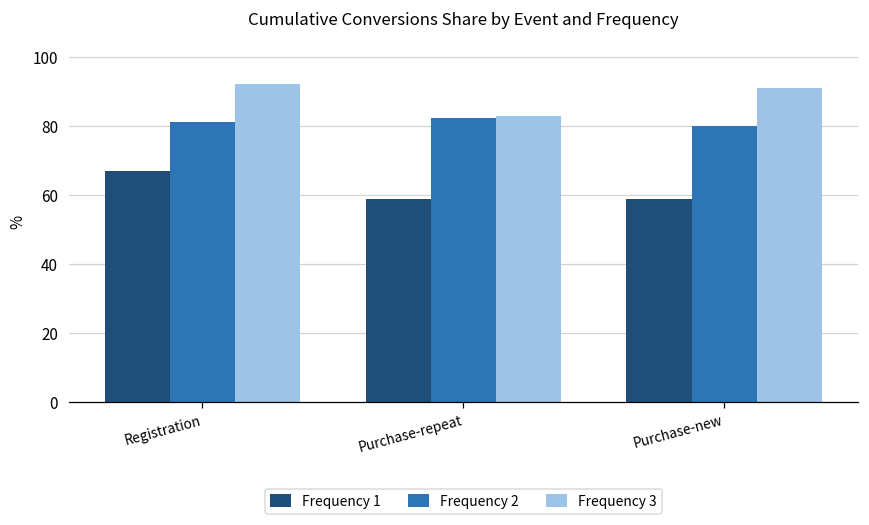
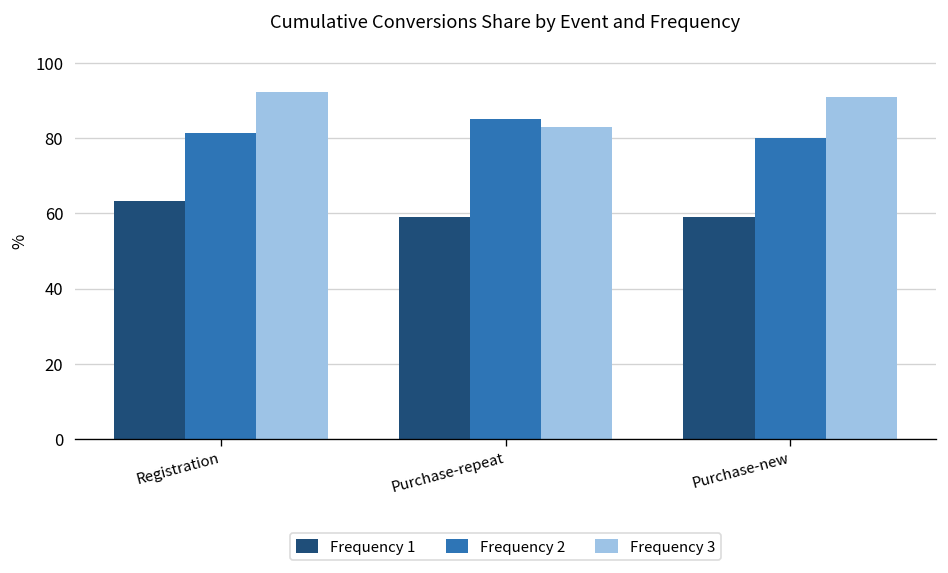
Frequency 1, Registration: 67 -> 63
Frequency 2, Purchase-repeat: 82 -> 85
